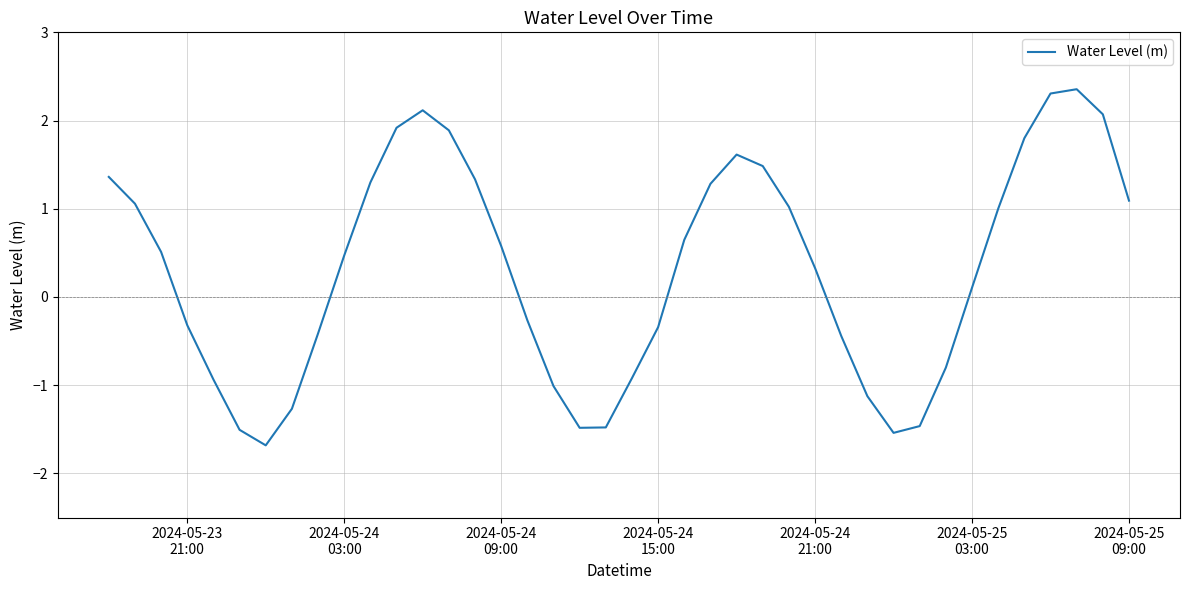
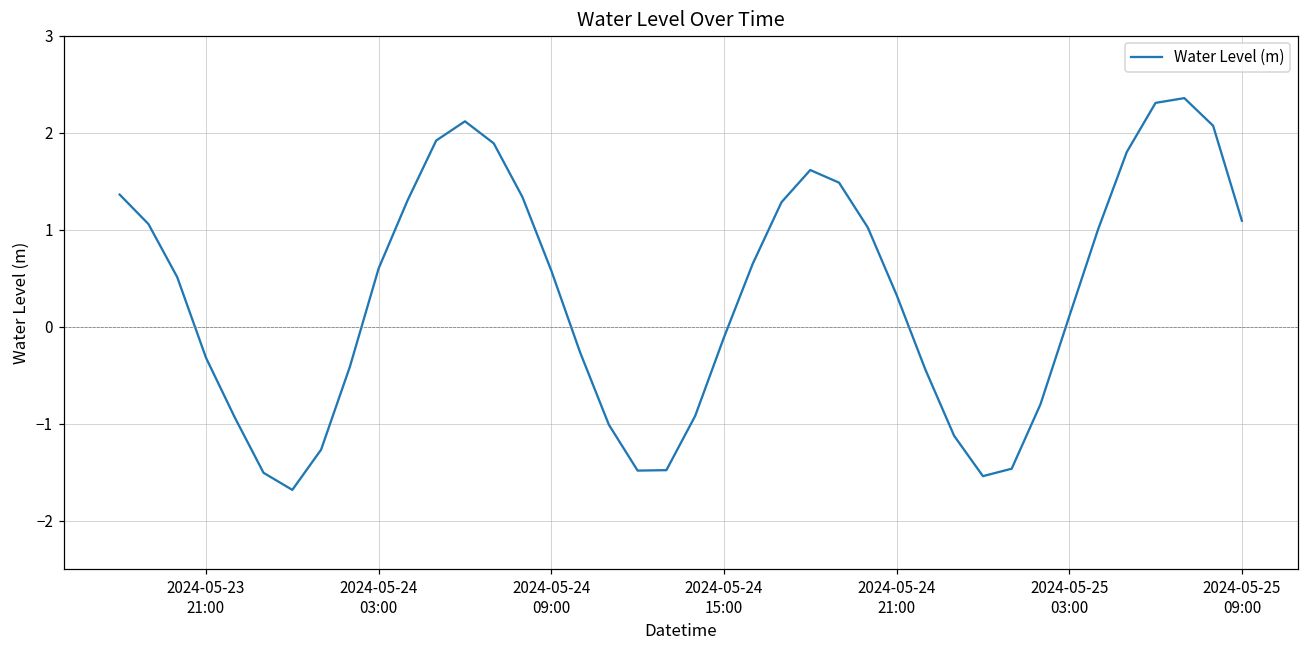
2024-05-24 03:00: 0.5 -> 0.6
2024-05-24 15:00: -0.3 -> -0.1
